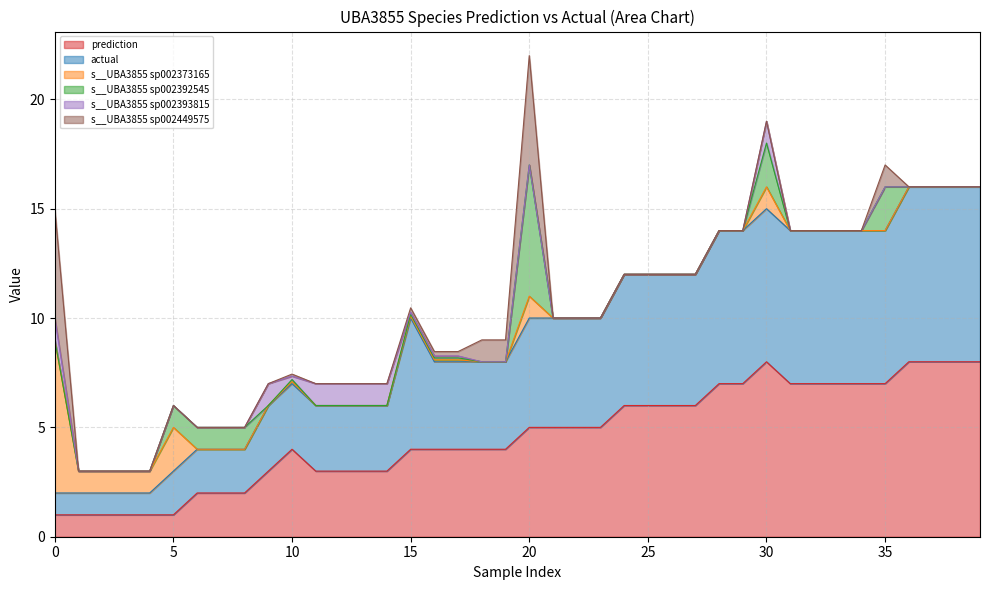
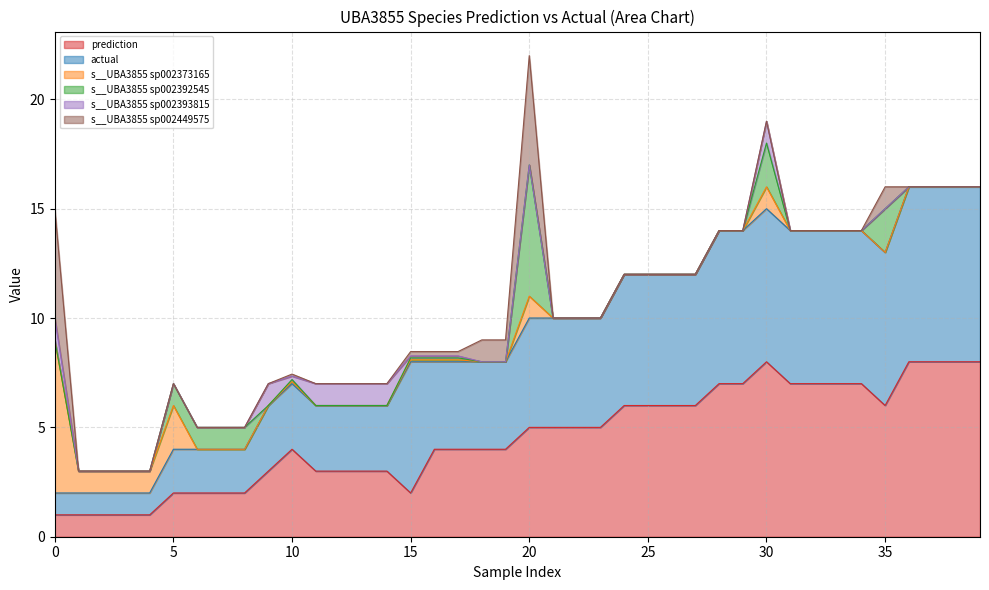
prediction, 5: 1 -> 2
prediction, 15: 4 -> 2
prediction, 35: 7 -> 6
